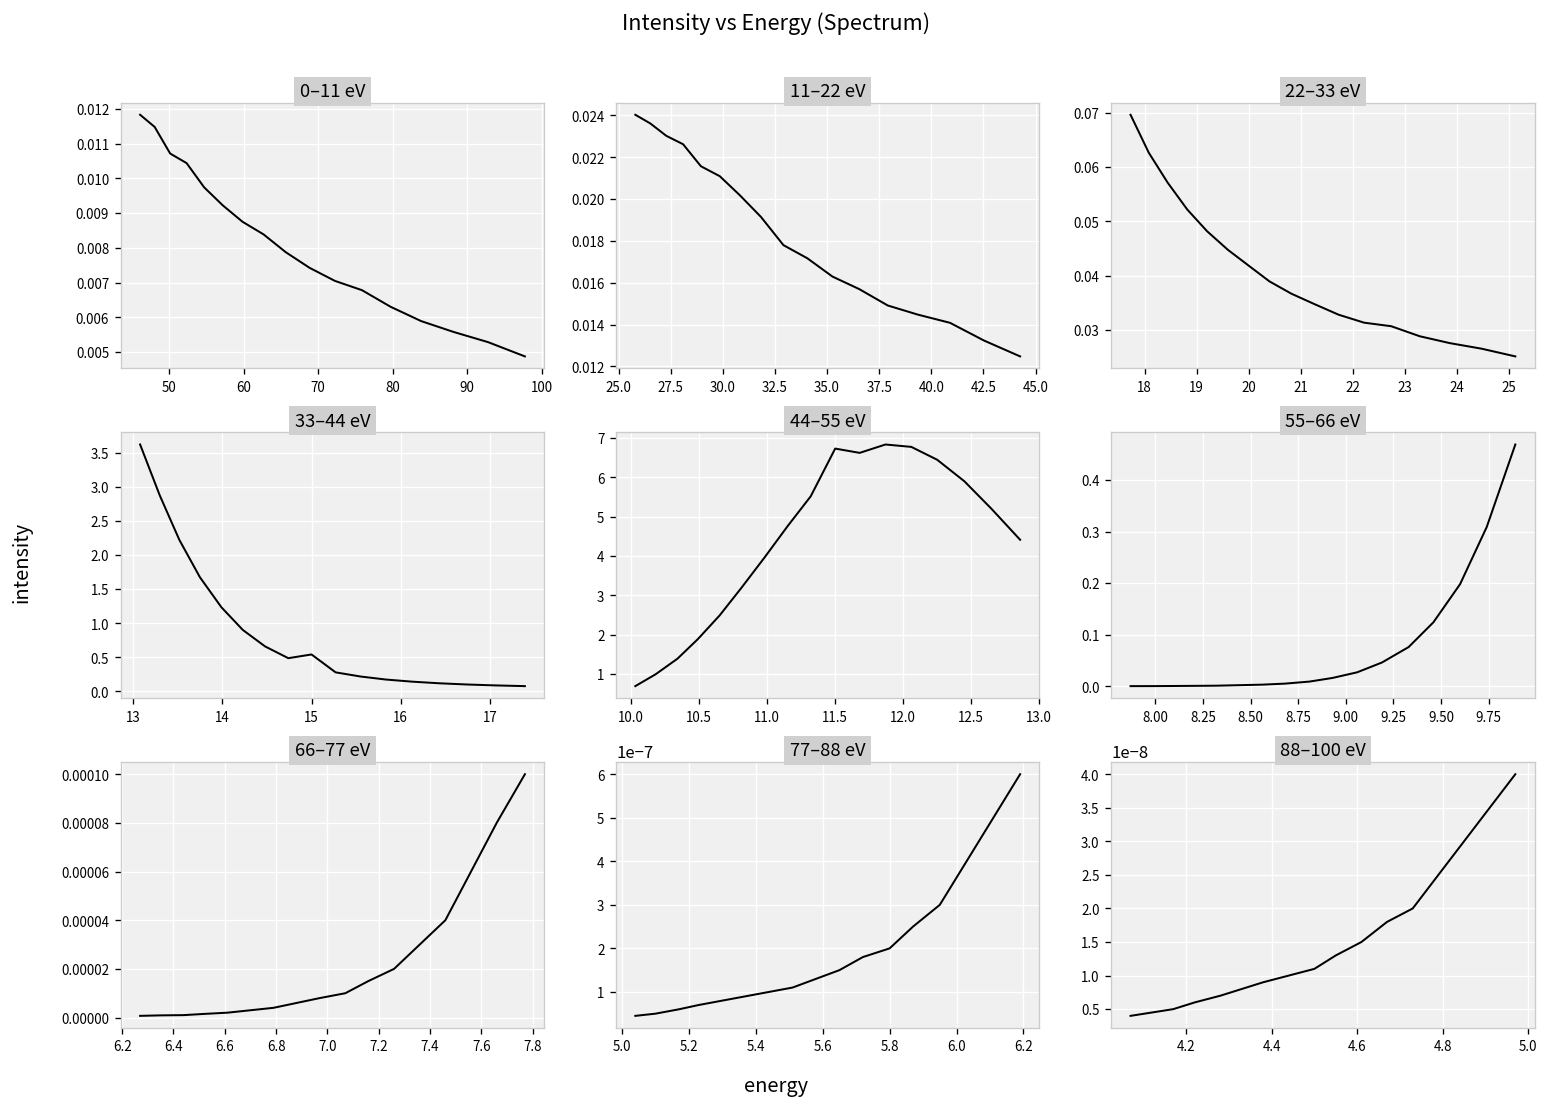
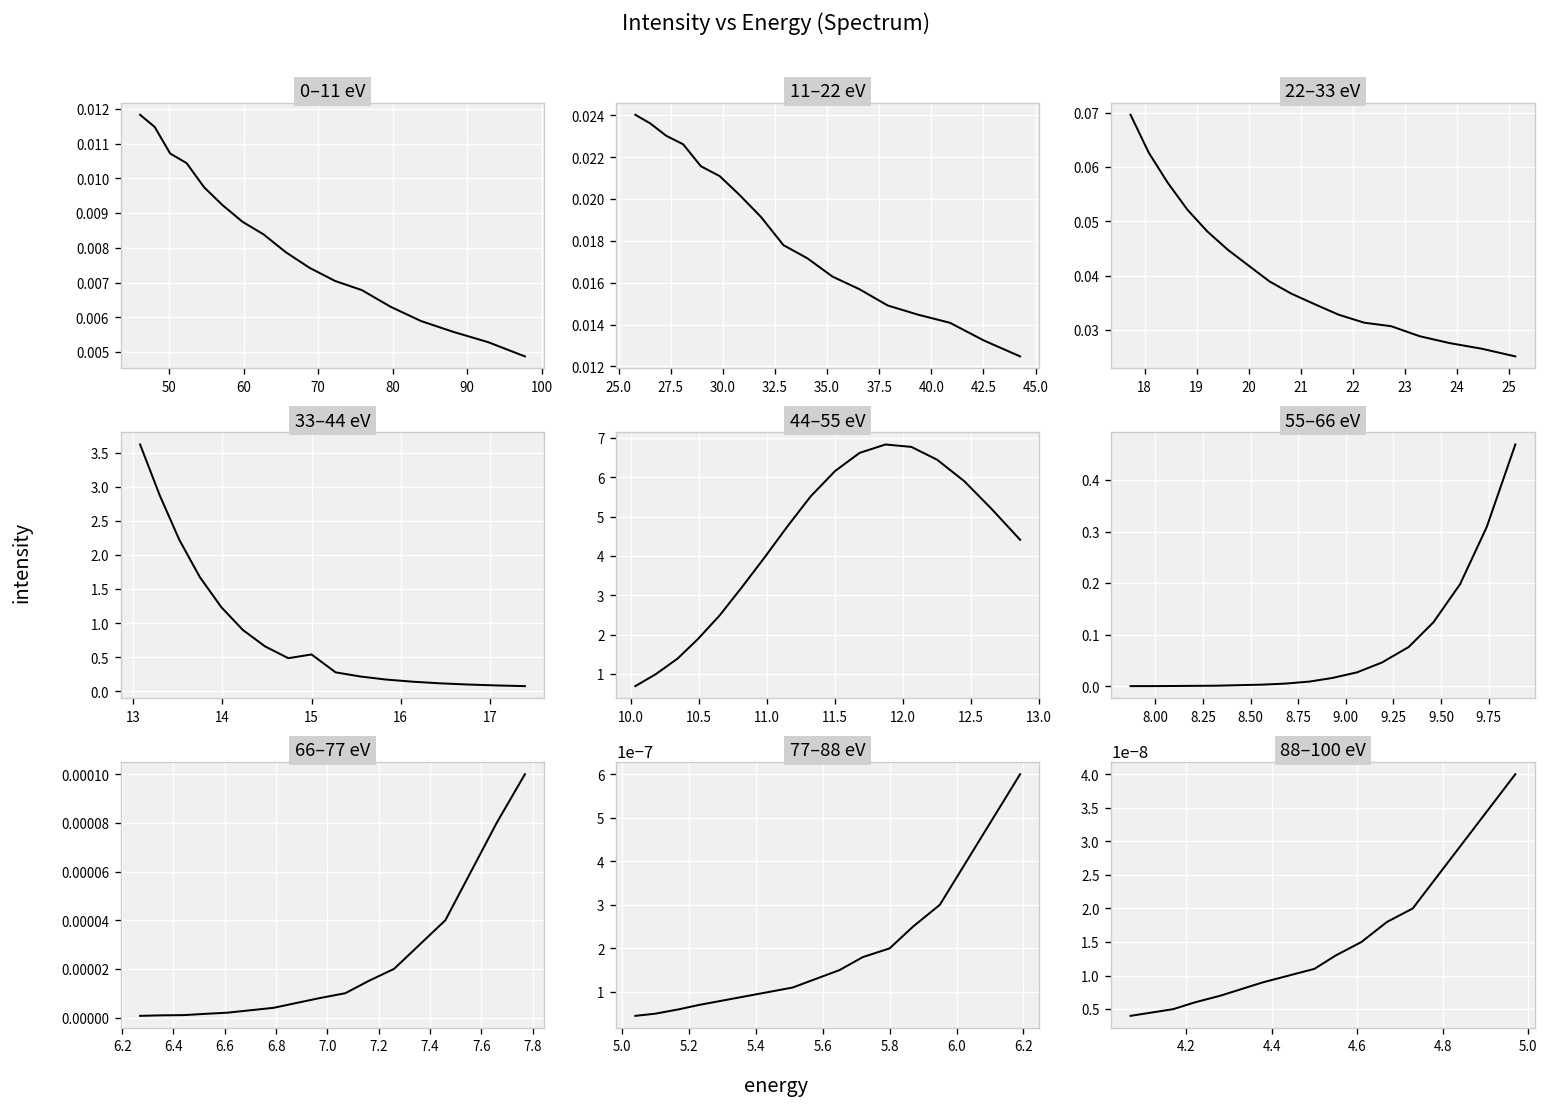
44–55 eV, 11.5: 6.7 -> 6.2
